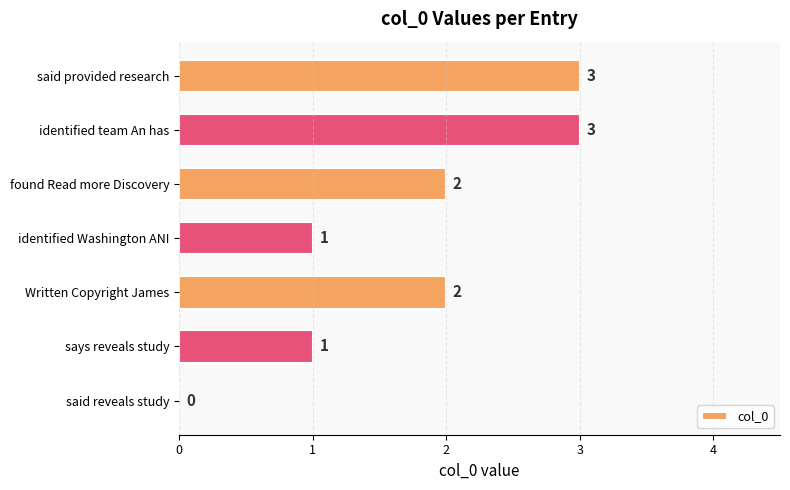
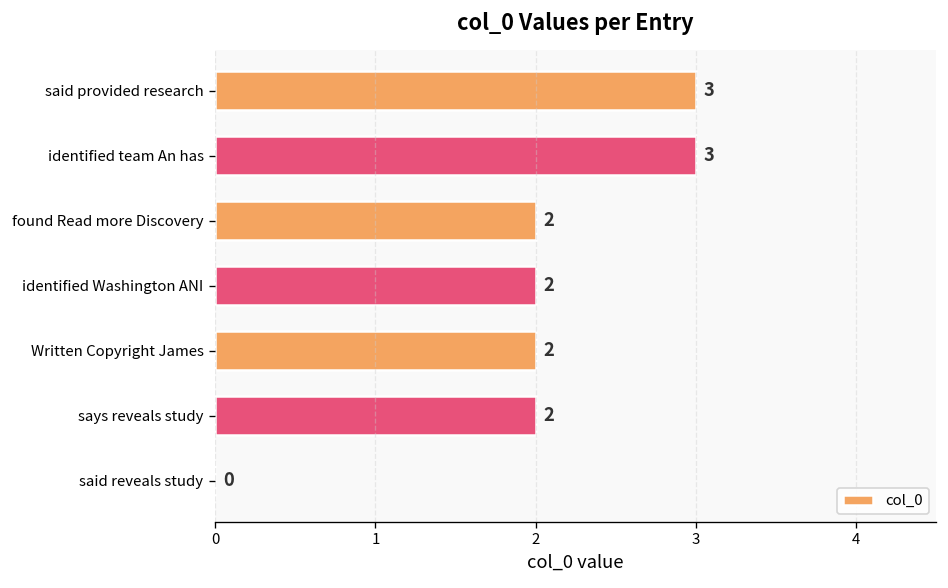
identified Washington ANI: 1 -> 2
says reveals study: 1 -> 2
